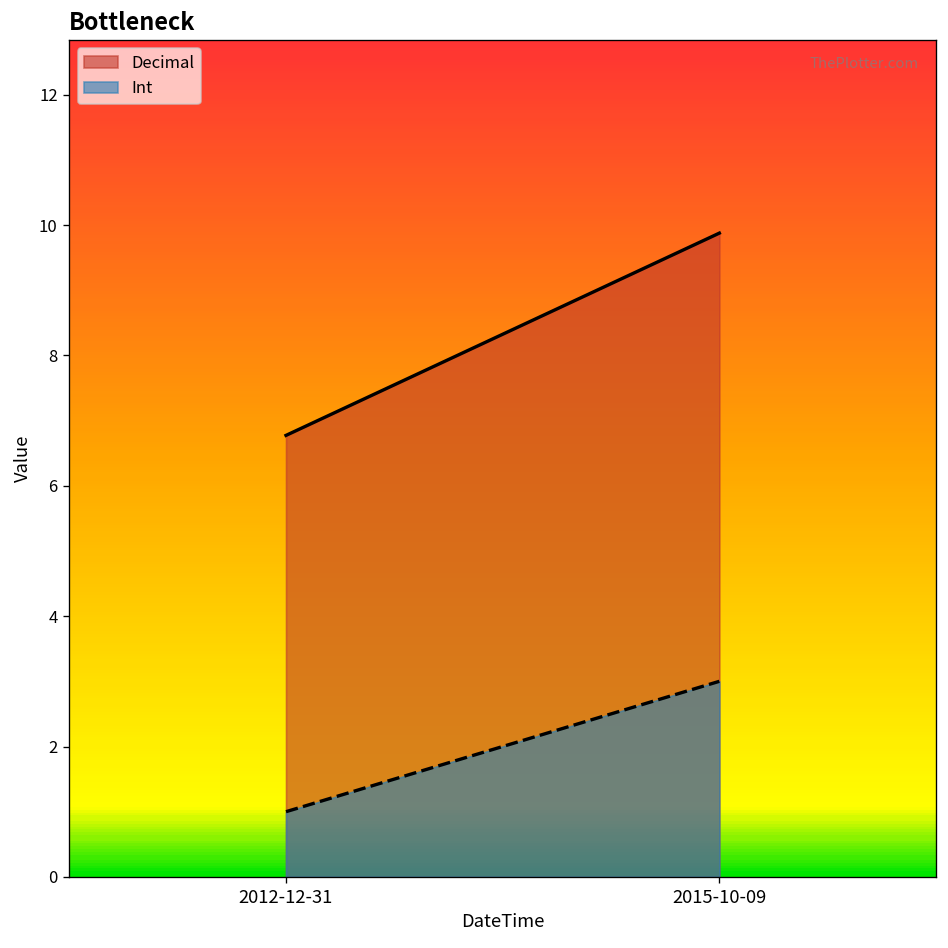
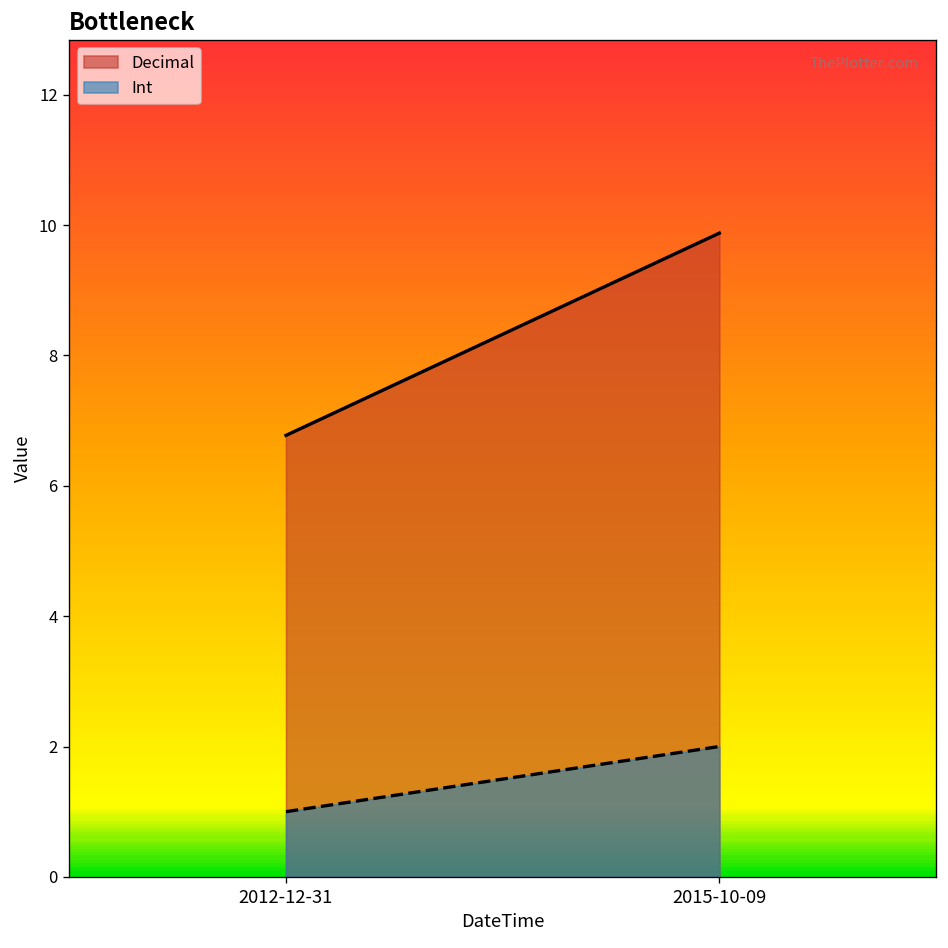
Int, 2015-10-09: 3 -> 2
